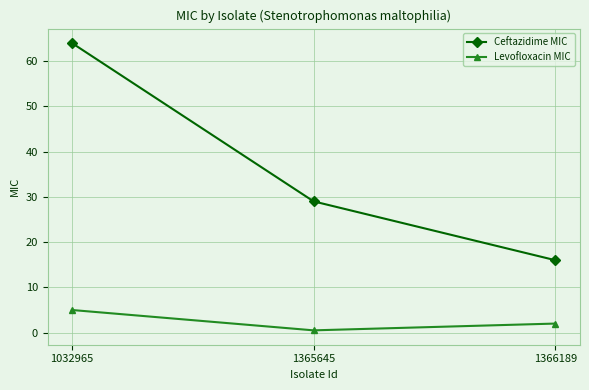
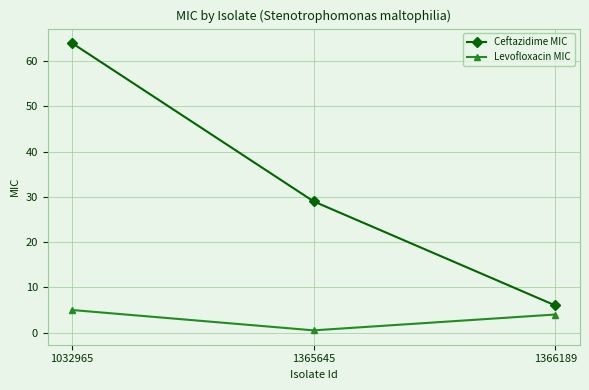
Ceftazidime MIC, 1366189: 16 -> 6
Levofloxacin MIC, 1366189: 2 -> 4
